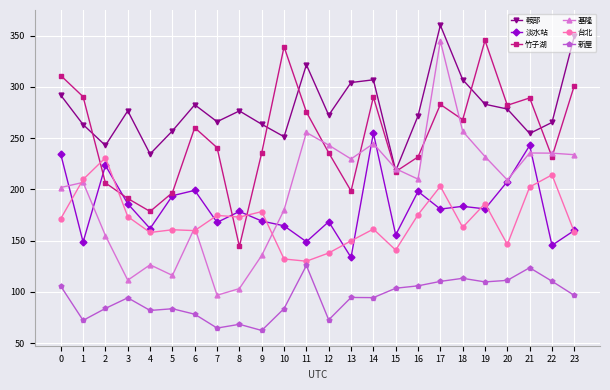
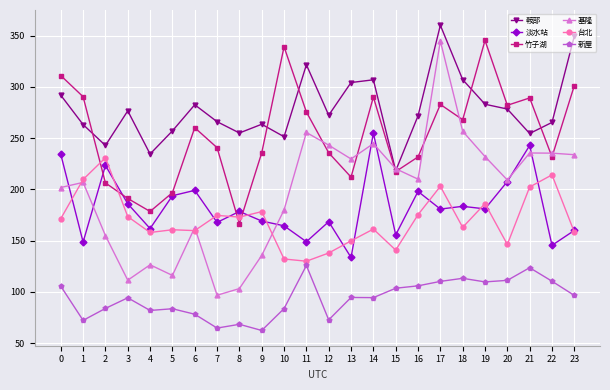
鞍部, 8: 276 -> 255
竹子湖, 8: 144 -> 167
竹子湖, 13: 198 -> 212
